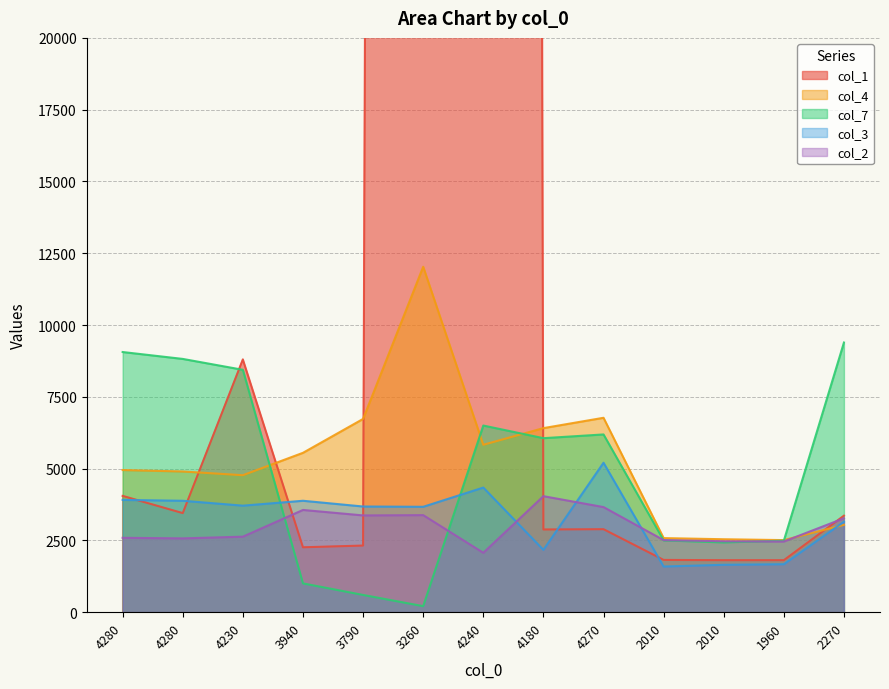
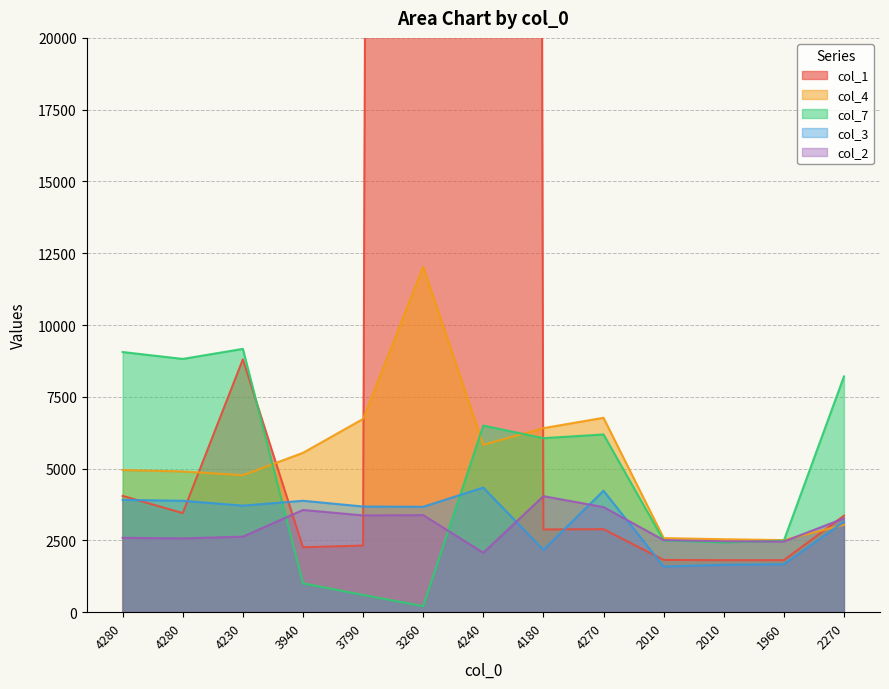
col_7, 4230: 8400 -> 9200
col_3, 4270: 5200 -> 4200
col_7, 2270: 9400 -> 8200
